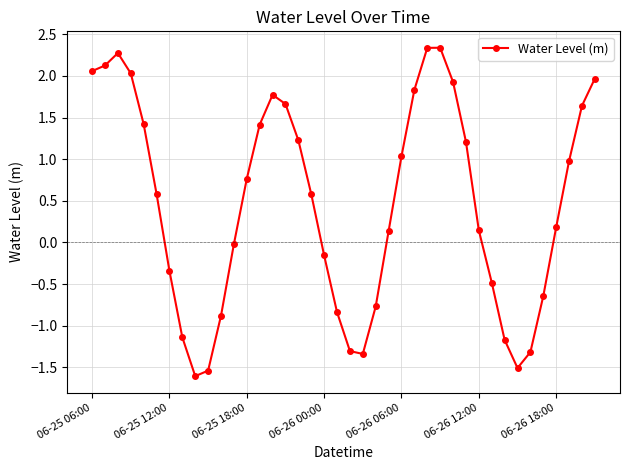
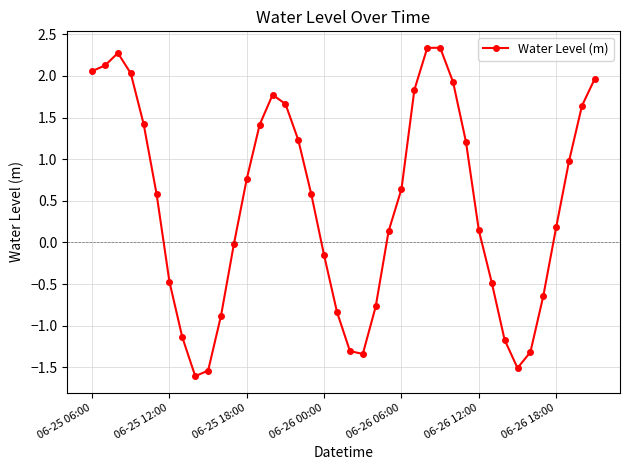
06-25 12:00: -0.3 -> -0.5
06-26 06:00: 1.0 -> 0.6
